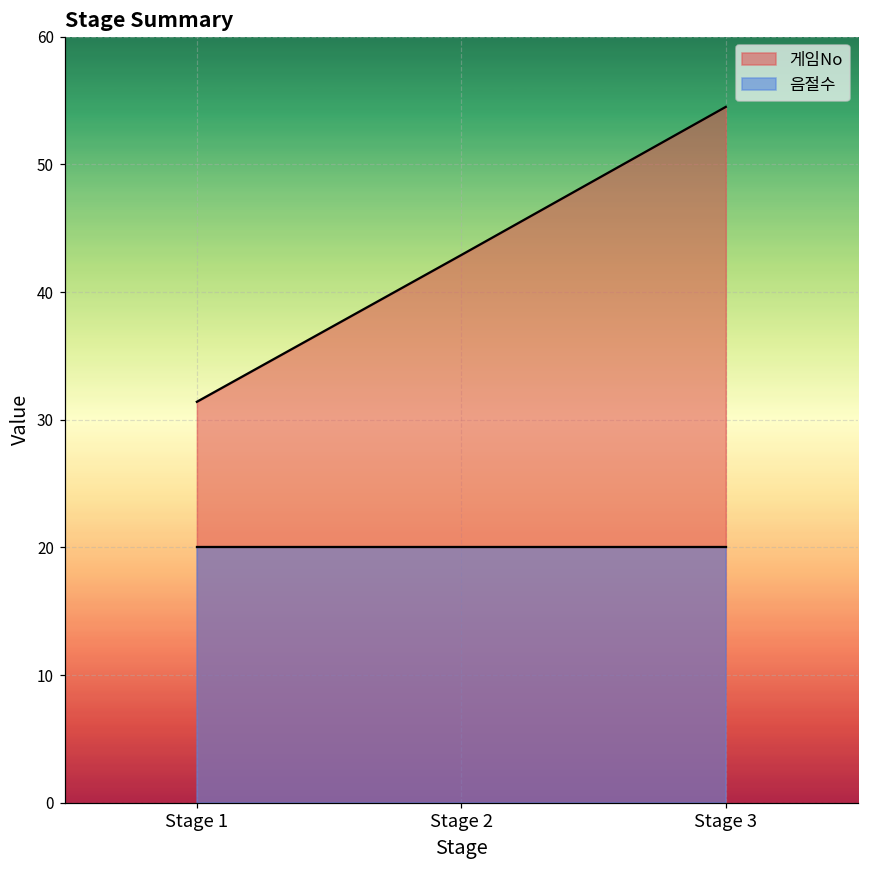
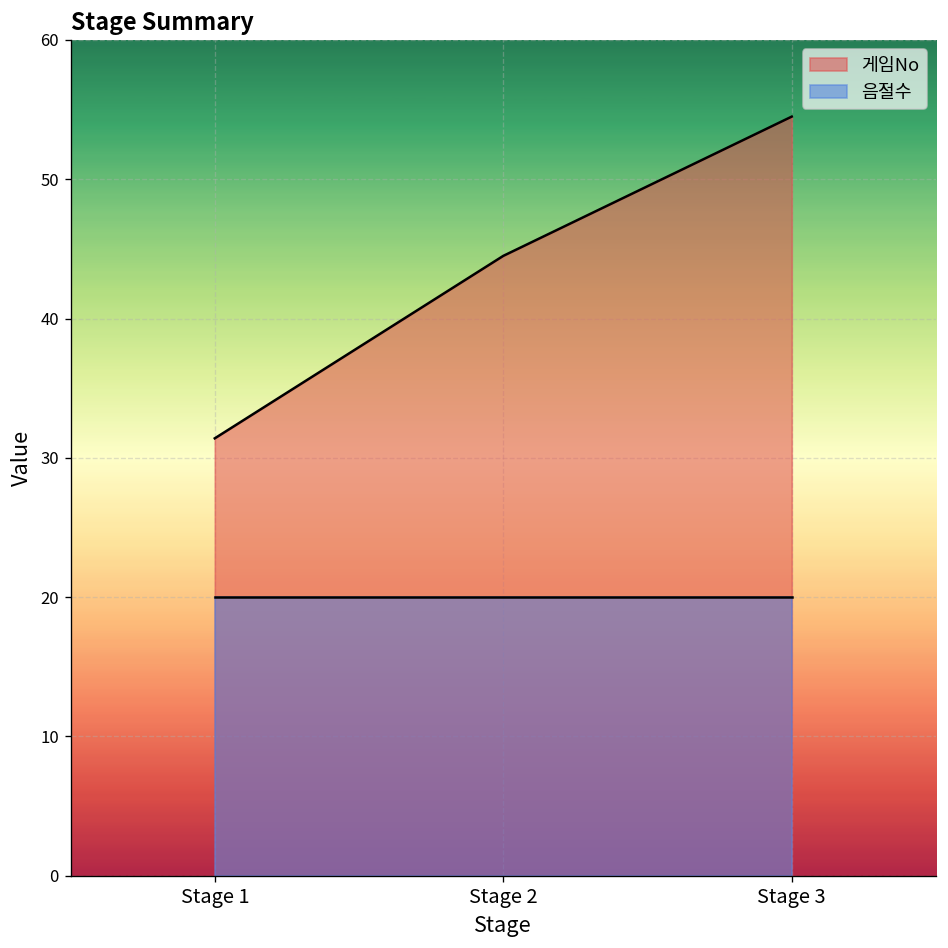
게임No, Stage 2: 42.9 -> 44.5
